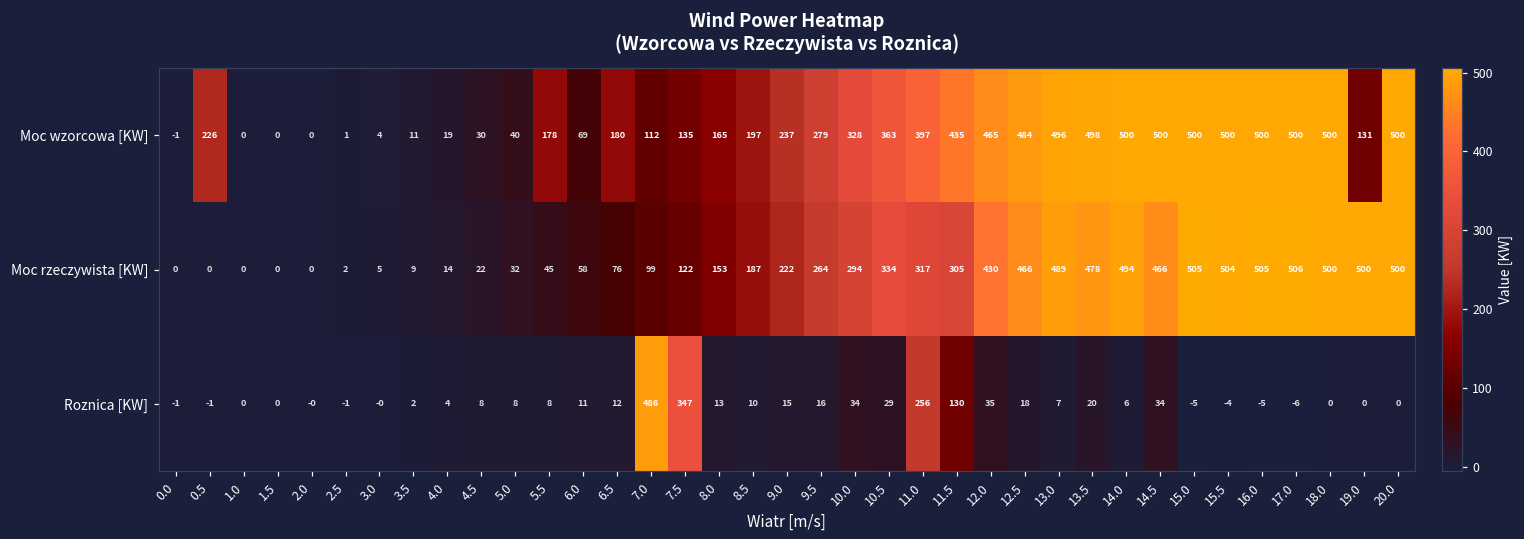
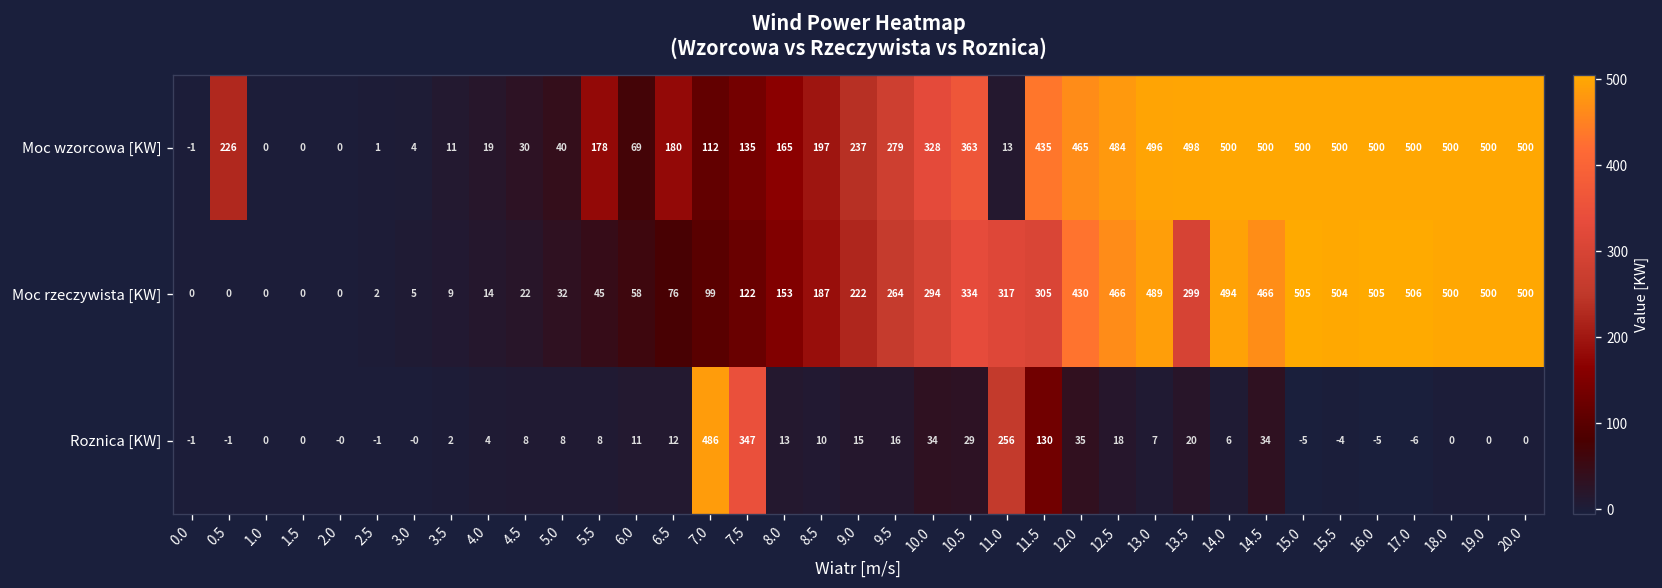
Moc wzorcowa [KW], 11.0: 397 -> 13
Moc wzorcowa [KW], 19.0: 131 -> 500
Moc rzeczywista [KW], 13.5: 478 -> 299
